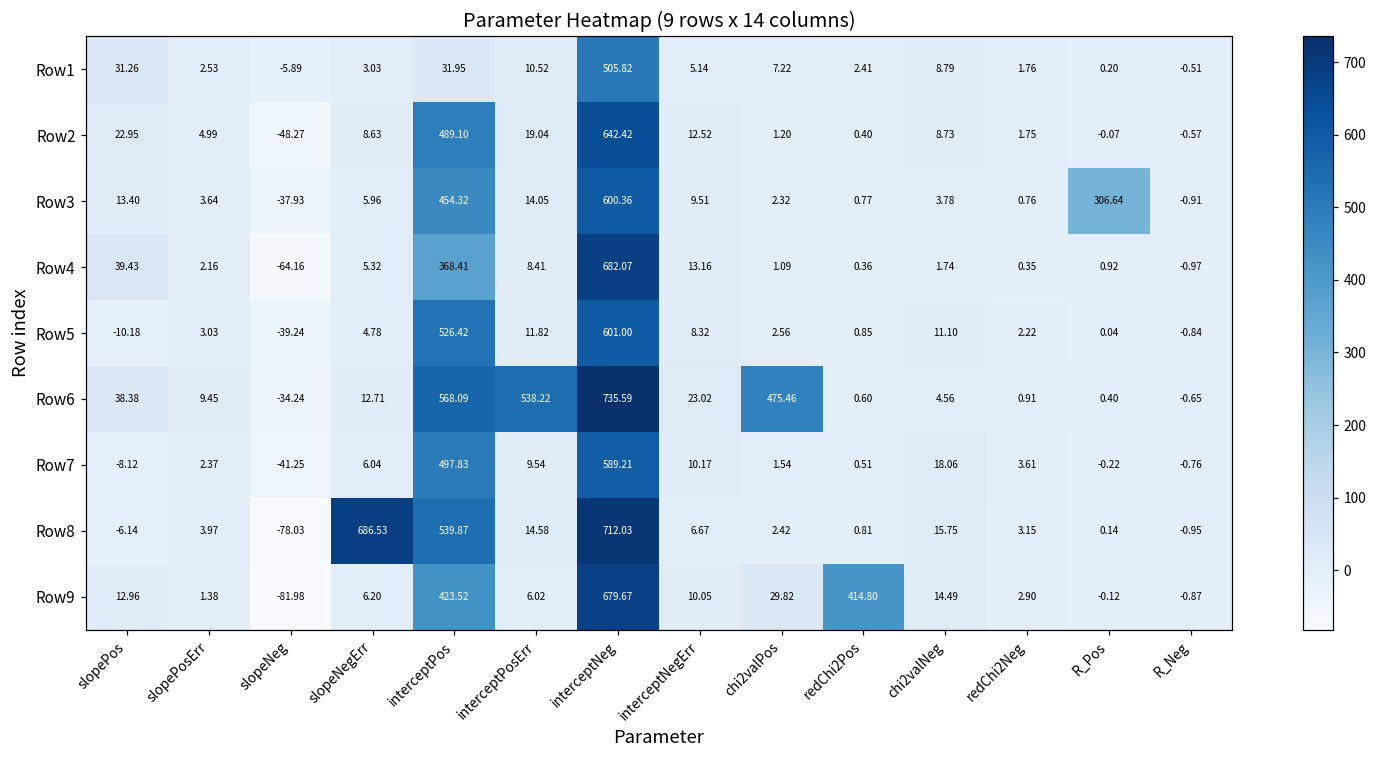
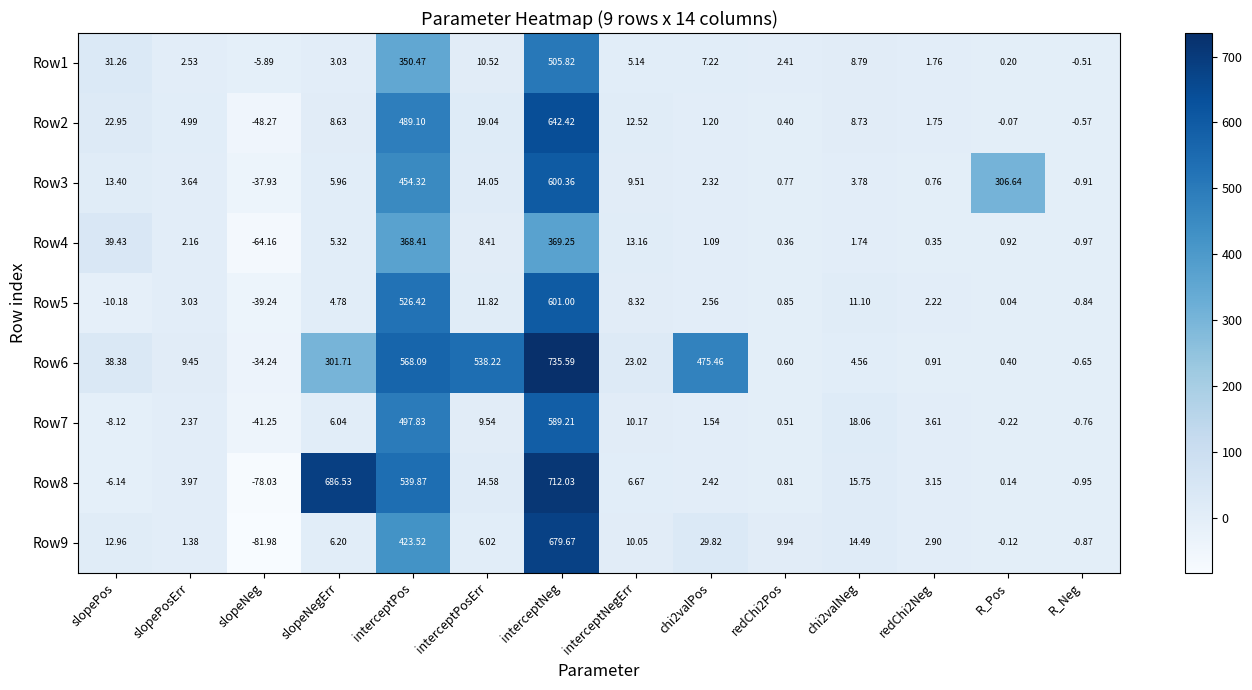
Row1, interceptPos: 31.95 -> 350.47
Row4, interceptNeg: 682.07 -> 369.25
Row6, slopeNegErr: 12.71 -> 301.71
Row9, redChi2Pos: 414.80 -> 9.94
